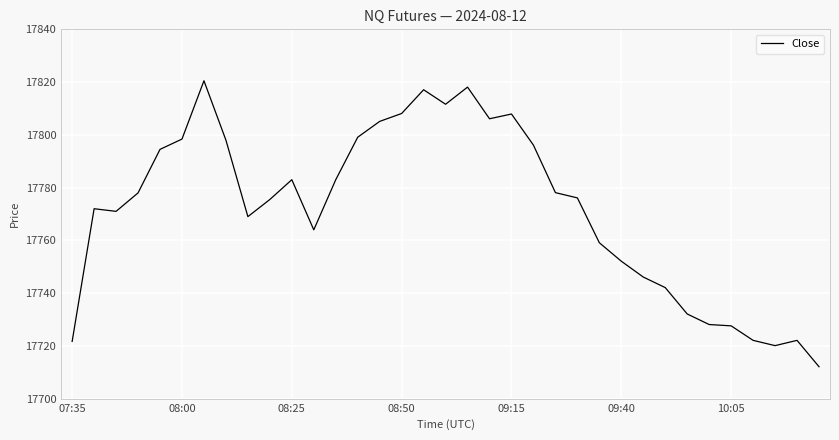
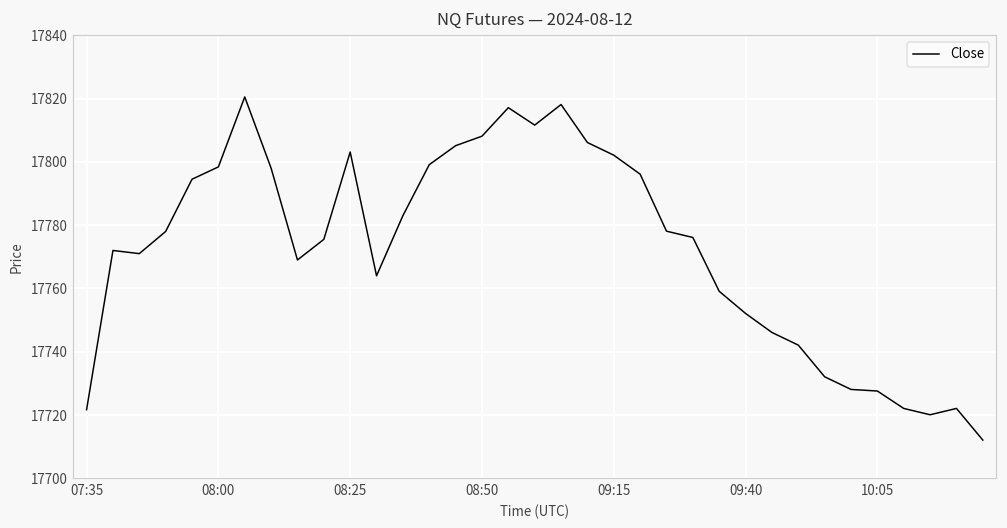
08:25: 17783 -> 17803
09:15: 17808 -> 17802
